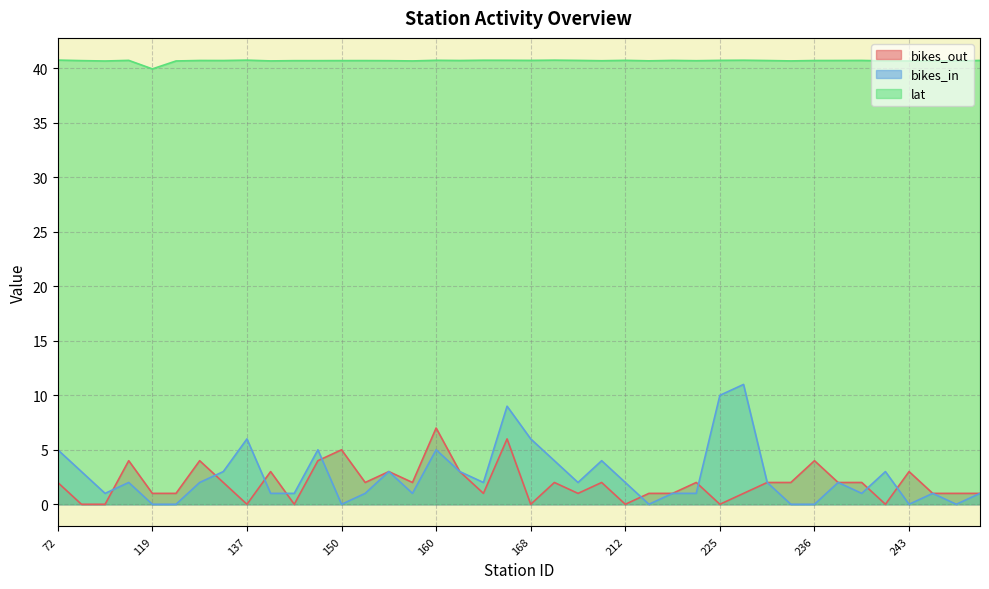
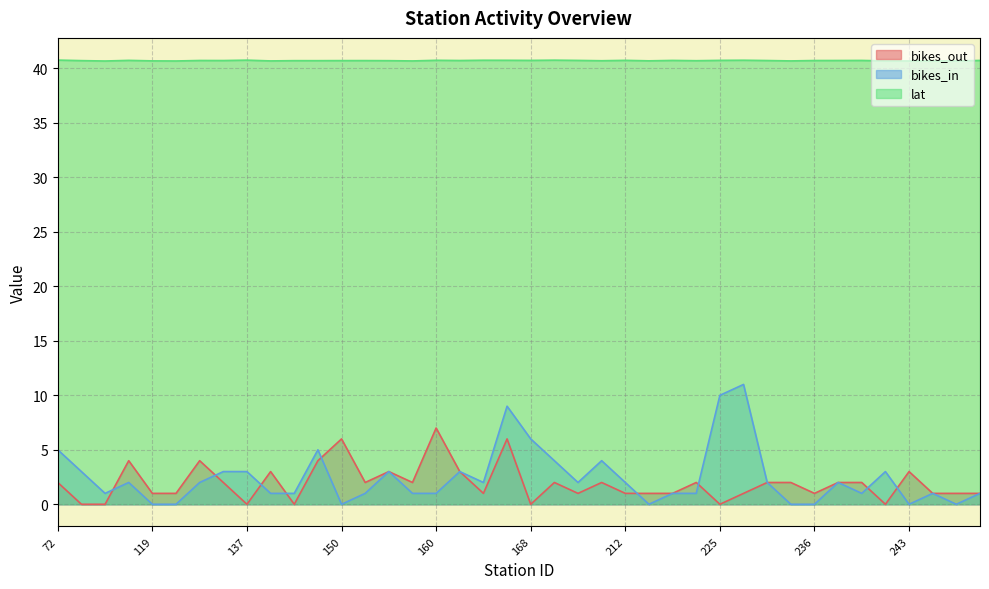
lat, 119: 40.0 -> 40.7
bikes_in, 137: 6 -> 3
bikes_out, 150: 5 -> 6
bikes_in, 160: 5 -> 1
bikes_out, 212: 0 -> 1
bikes_out, 236: 4 -> 1
